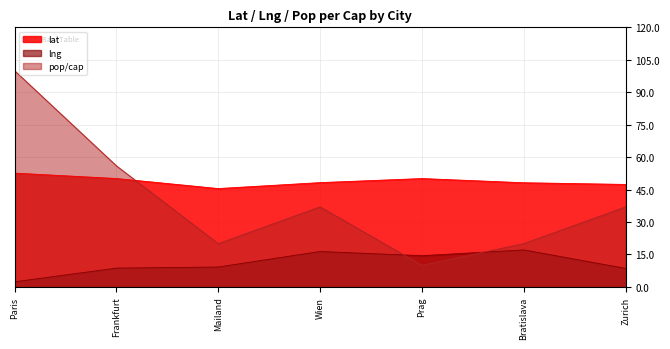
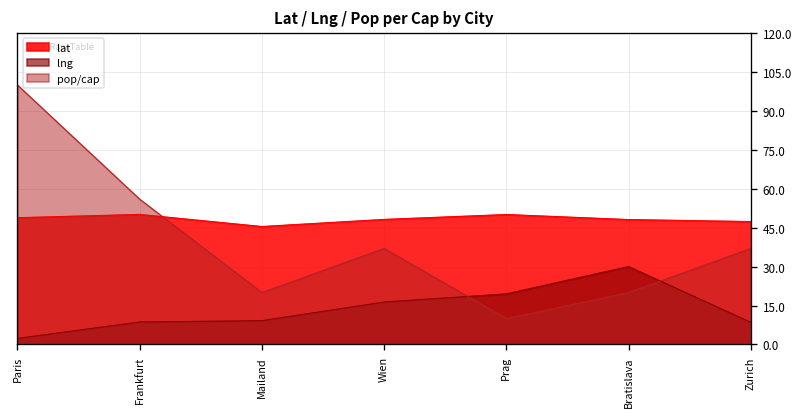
lat, Paris: 53 -> 49
lng, Prag: 14 -> 20
lng, Bratislava: 17 -> 30
